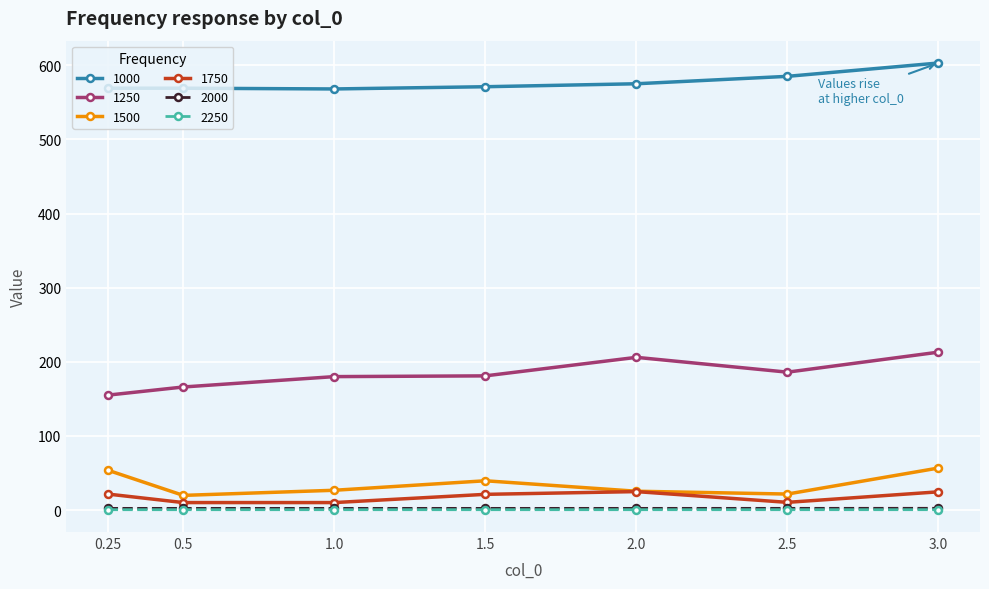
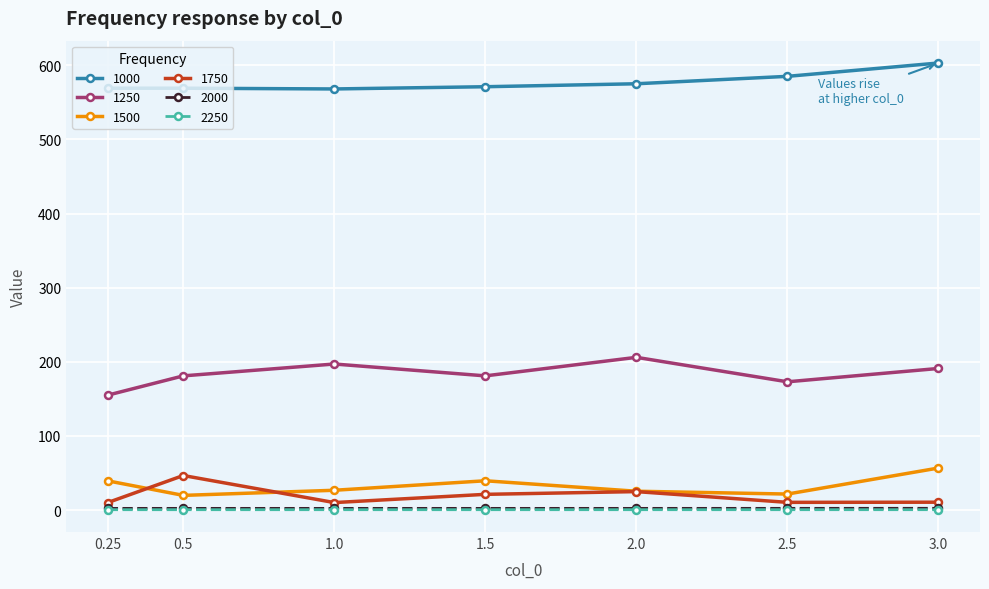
1500, 0.25: 50 -> 40
1750, 0.25: 20 -> 10
1250, 0.5: 170 -> 180
1750, 0.5: 10 -> 50
1250, 1.0: 180 -> 200
1250, 2.5: 190 -> 170
1250, 3.0: 210 -> 190
1750, 3.0: 20 -> 10
